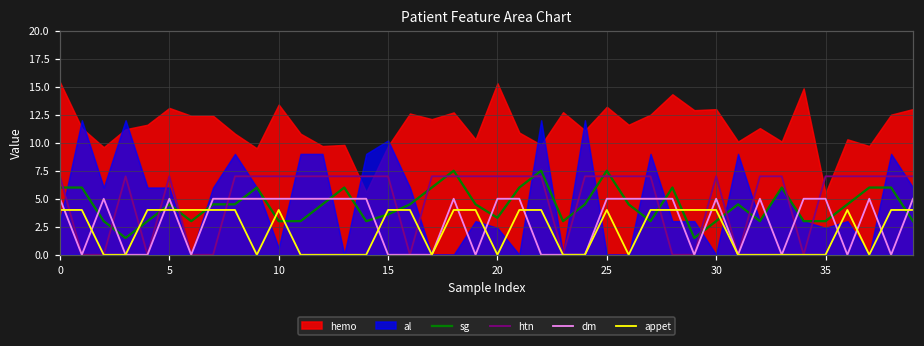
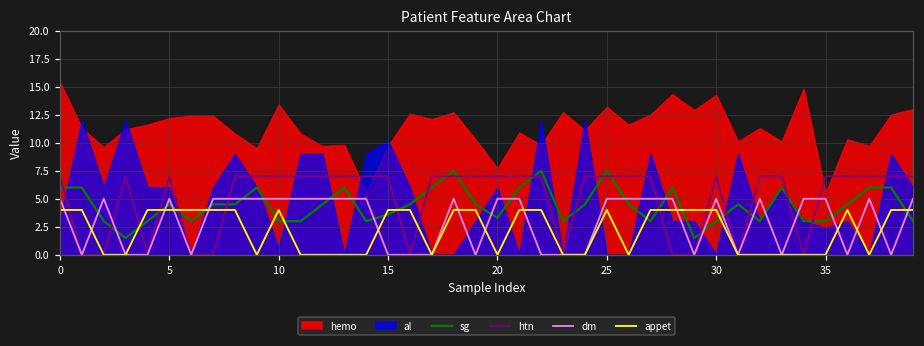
hemo, 5: 13.1 -> 12.2
hemo, 20: 15.3 -> 7.7
al, 20: 2.4 -> 6.0
hemo, 30: 13.0 -> 14.3
